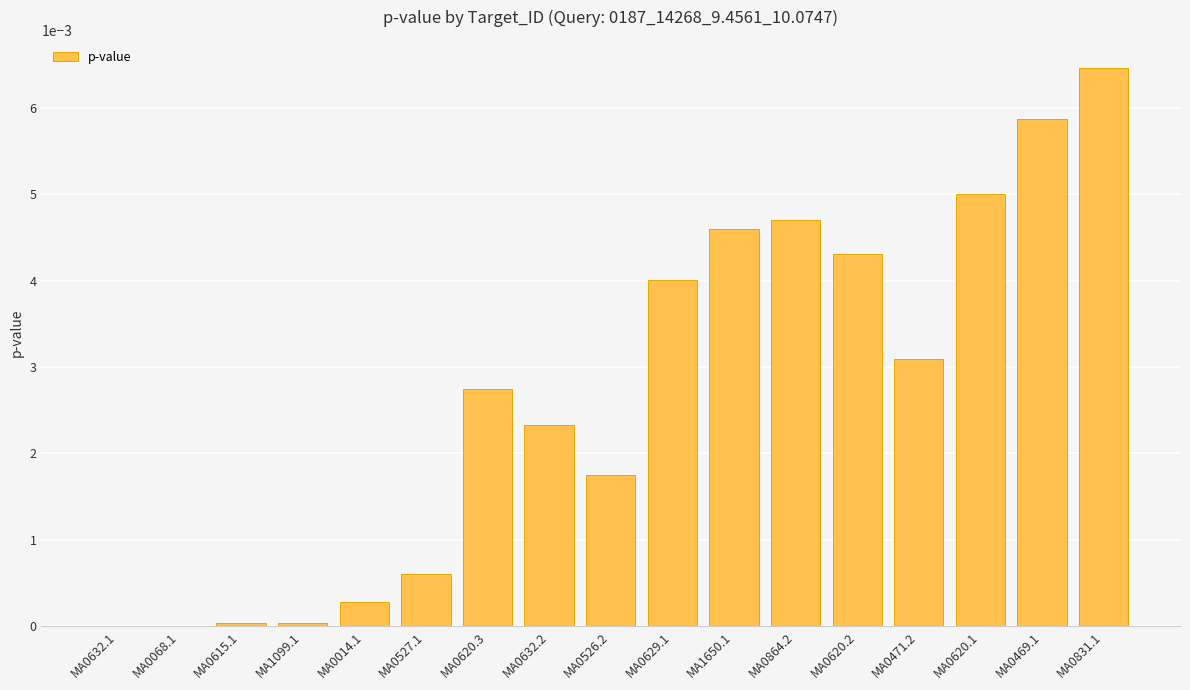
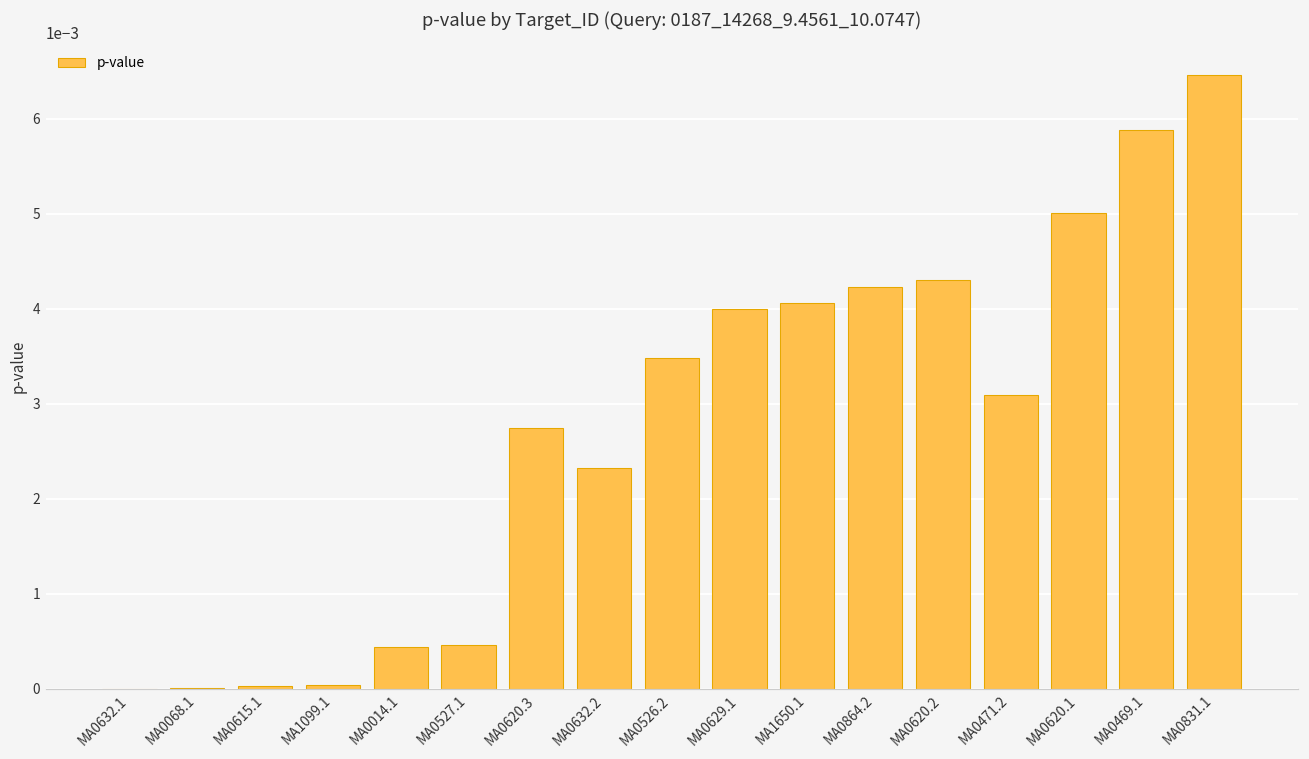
MA0014.1: 0.0003 -> 0.0004
MA0527.1: 0.0006 -> 0.0005
MA0526.2: 0.0018 -> 0.0035
MA1650.1: 0.0046 -> 0.0041
MA0864.2: 0.0047 -> 0.0042
